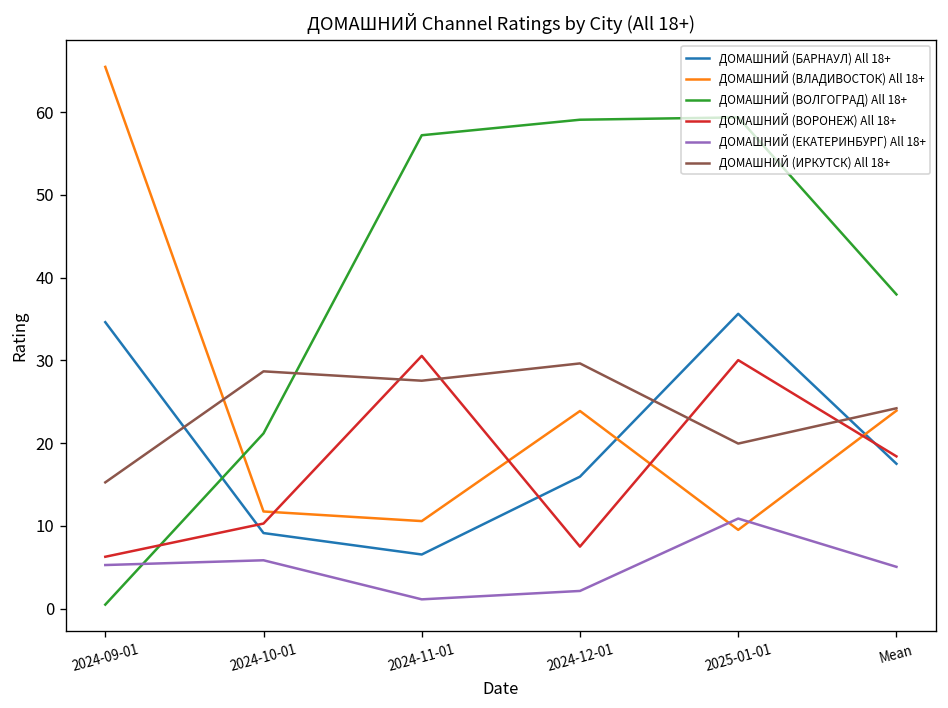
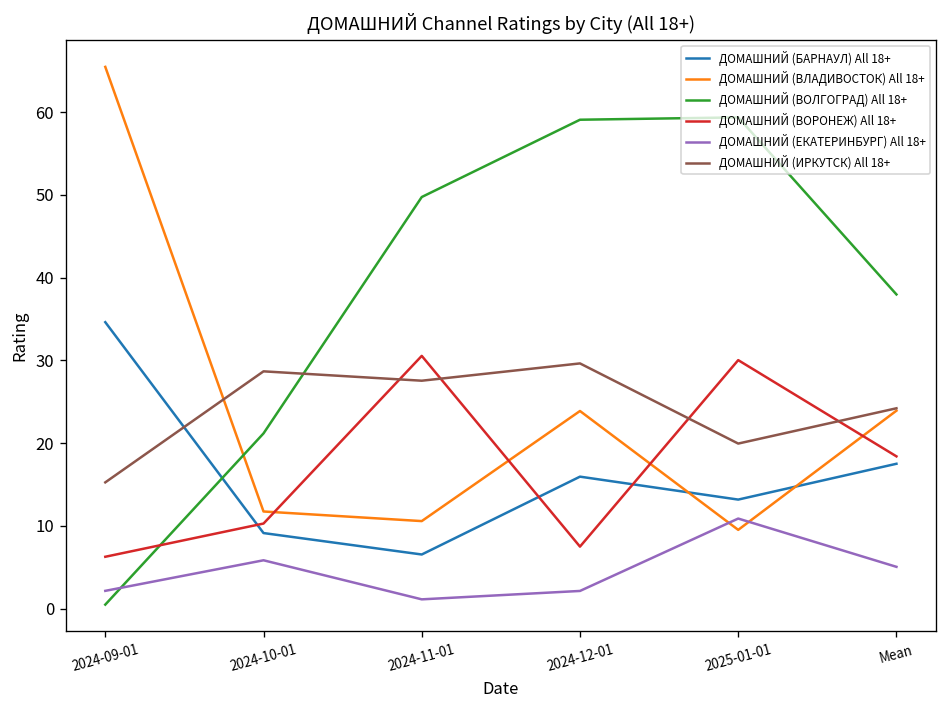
ДОМАШНИЙ (ЕКАТЕРИНБУРГ) All 18+, 2024-09-01: 5 -> 2
ДОМАШНИЙ (ВОЛГОГРАД) All 18+, 2024-11-01: 57 -> 50
ДОМАШНИЙ (БАРНАУЛ) All 18+, 2025-01-01: 36 -> 13
